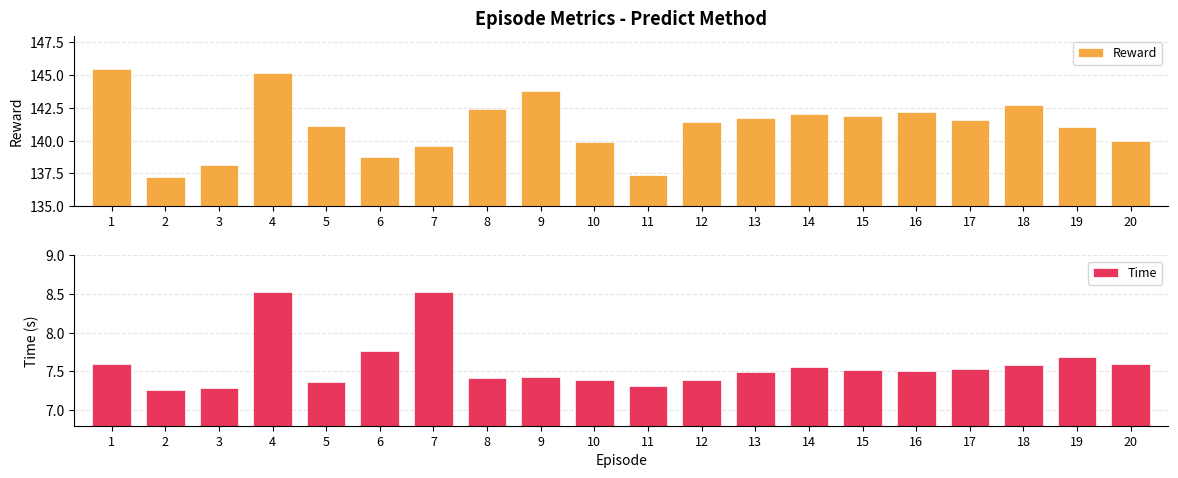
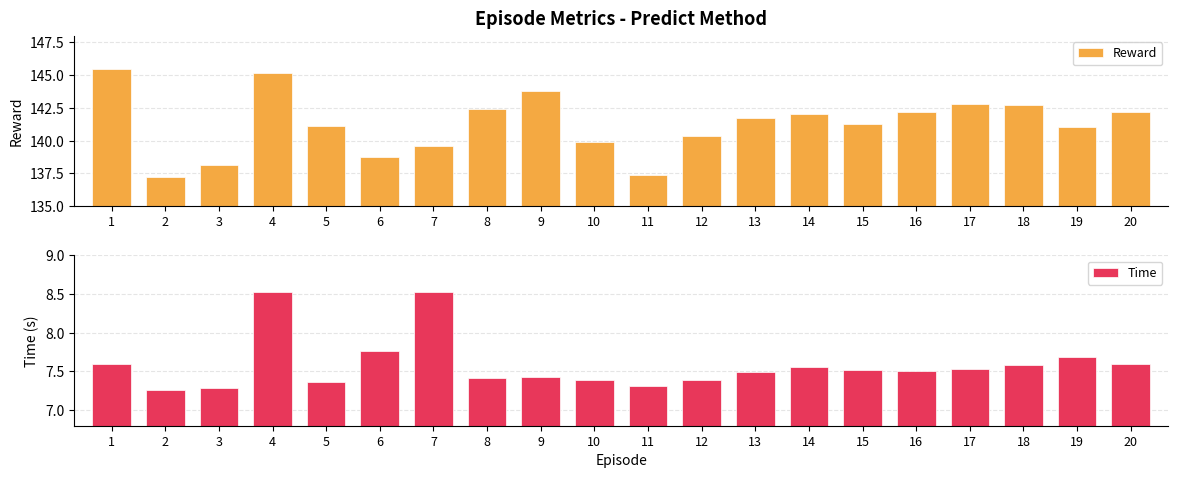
Episode Metrics - Predict Method, 12: 141.4 -> 140.3
Episode Metrics - Predict Method, 15: 141.9 -> 141.3
Episode Metrics - Predict Method, 17: 141.6 -> 142.8
Episode Metrics - Predict Method, 20: 140.0 -> 142.2
